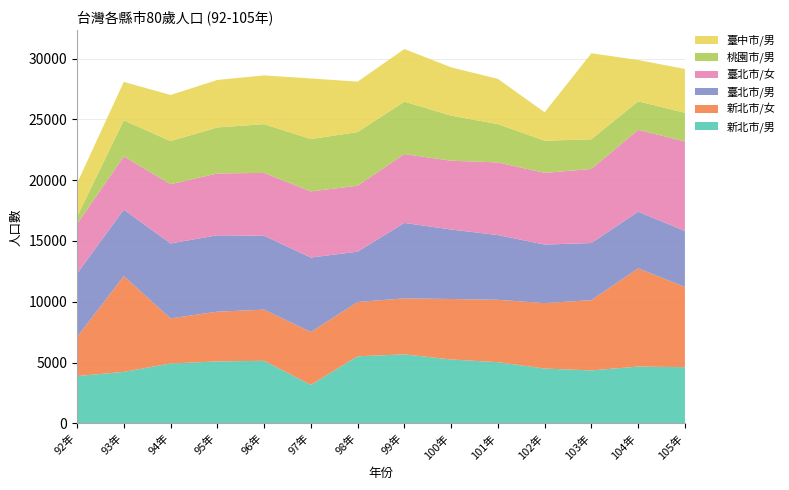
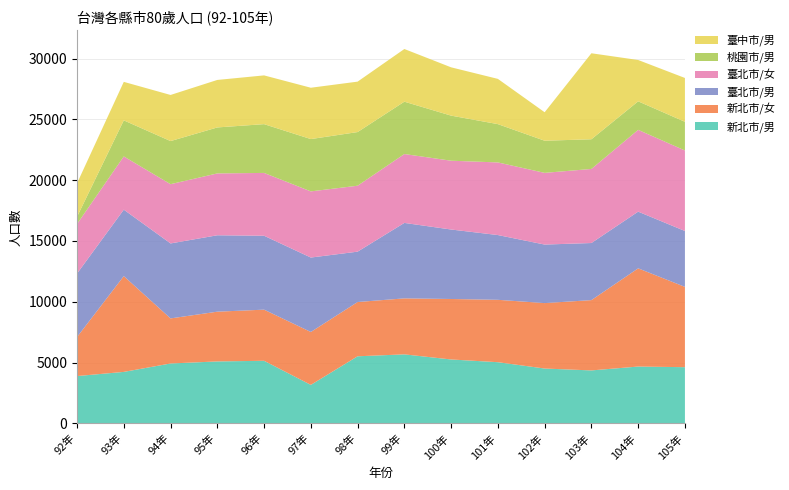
臺中市/男, 97年: 5000 -> 4200
臺北市/女, 105年: 7400 -> 6600
